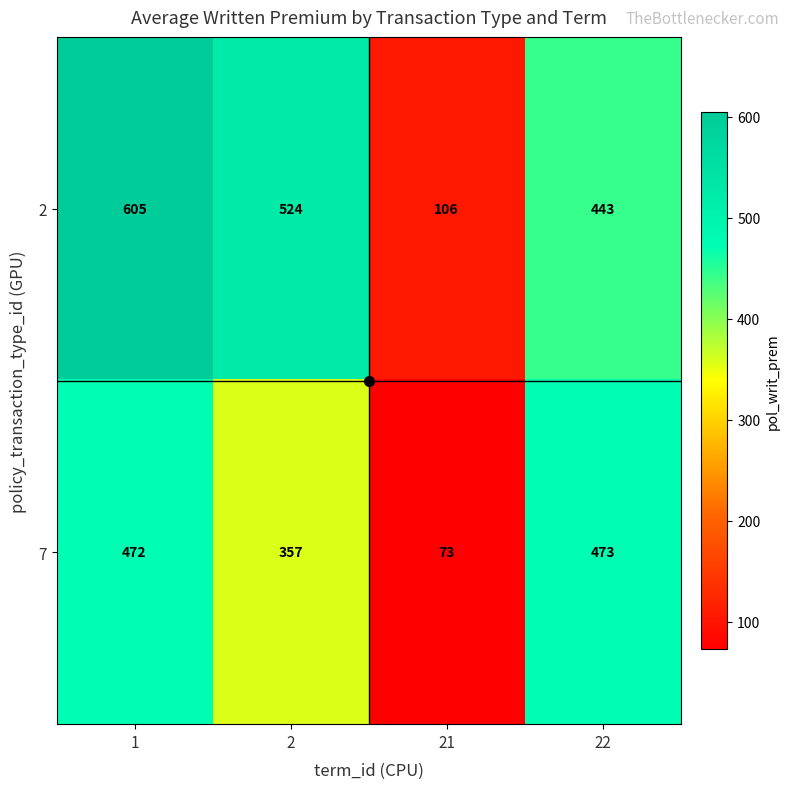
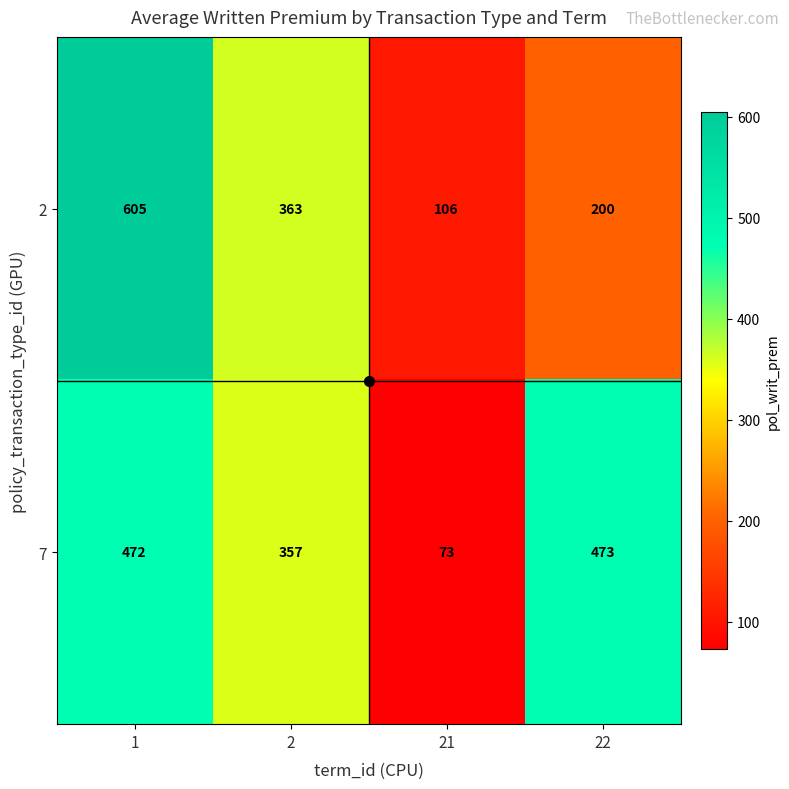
2, 2: 524 -> 363
2, 22: 443 -> 200
